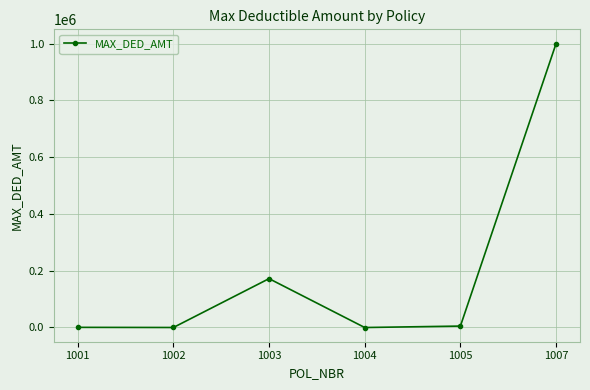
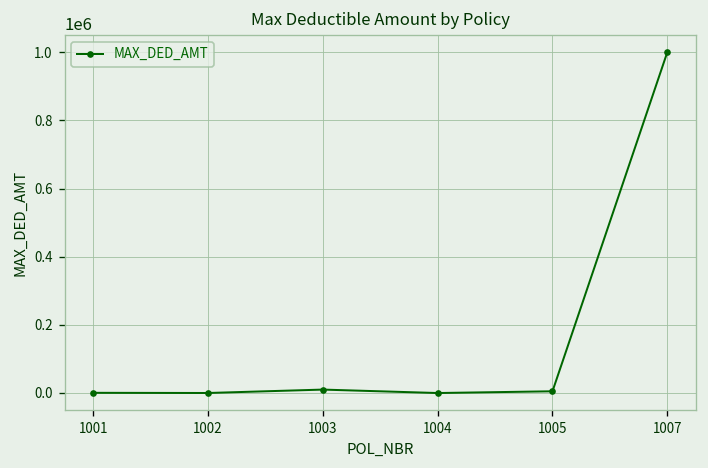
1003: 170000 -> 10000
